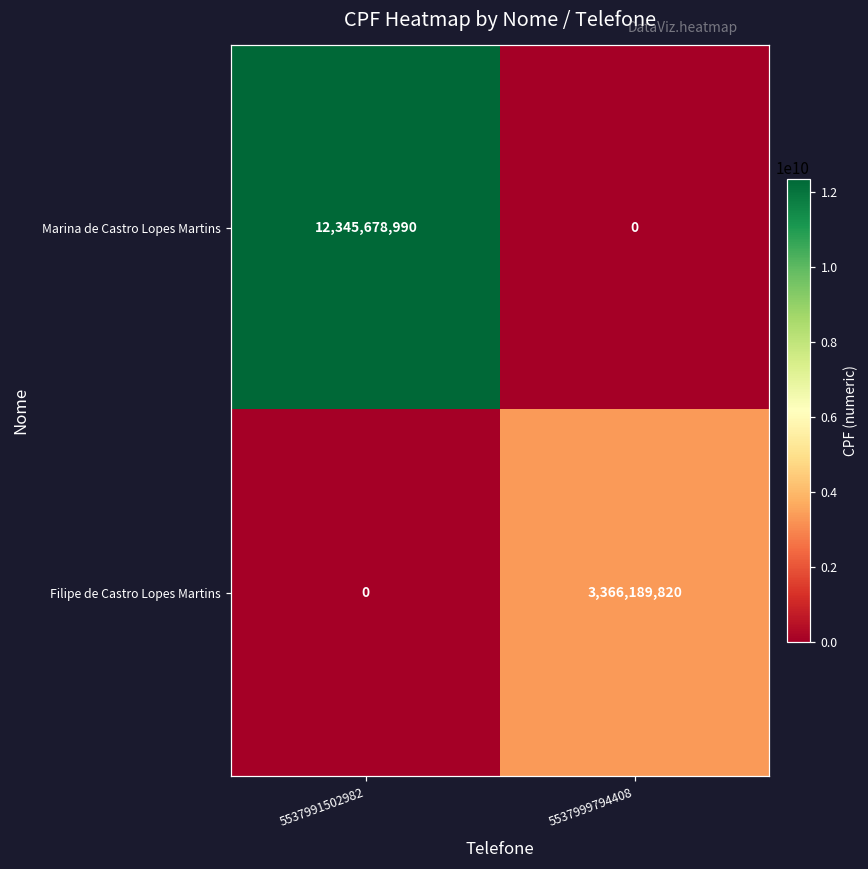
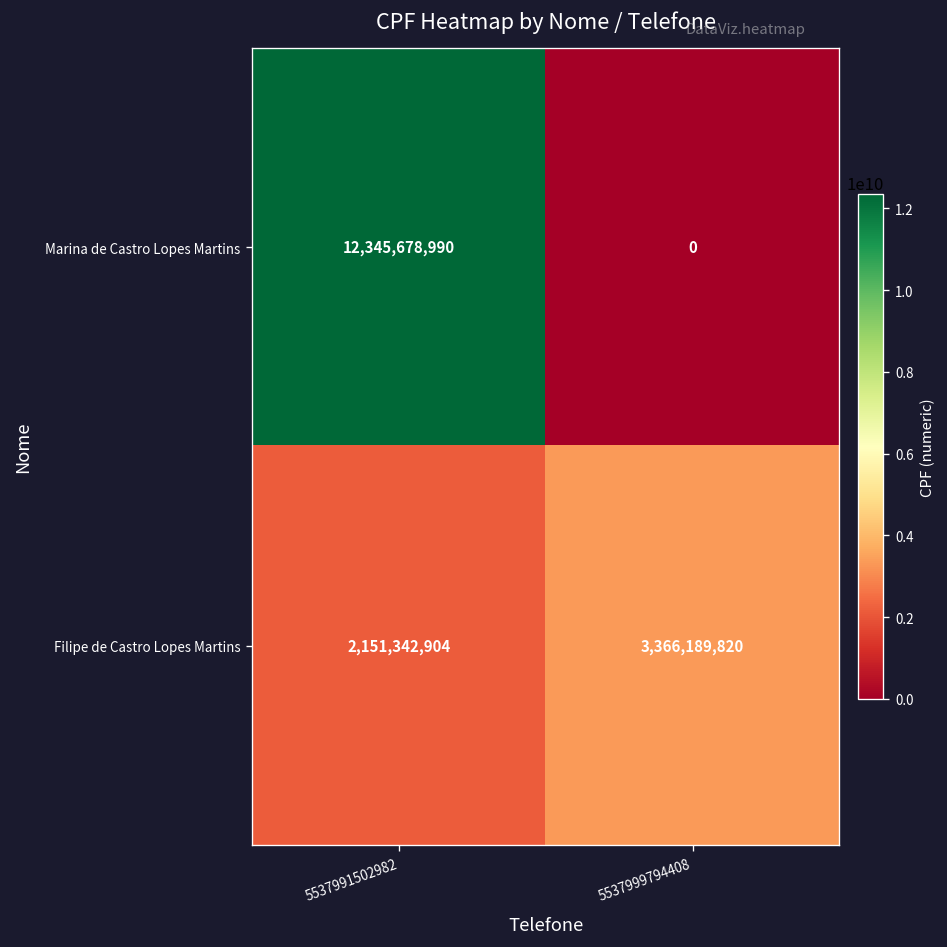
Filipe de Castro Lopes Martins, 5537991502982: 0 -> 2,151,342,904
